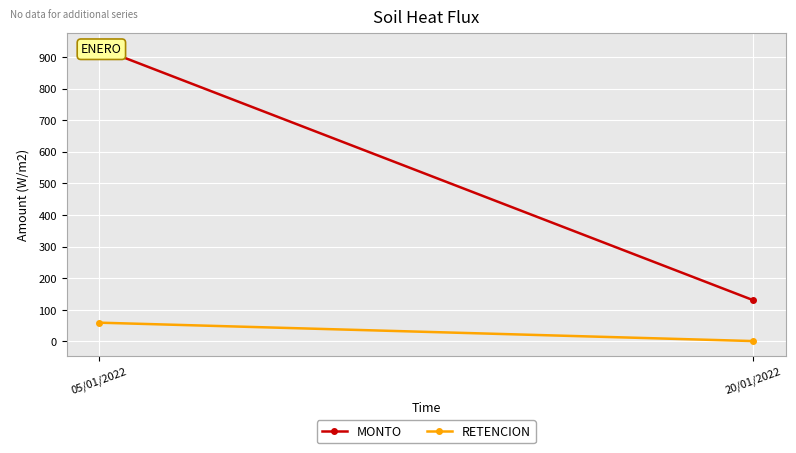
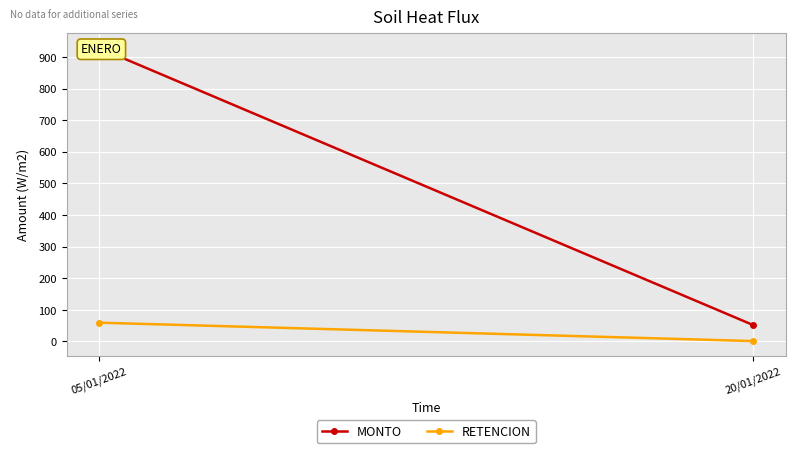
MONTO, 20/01/2022: 130 -> 50
